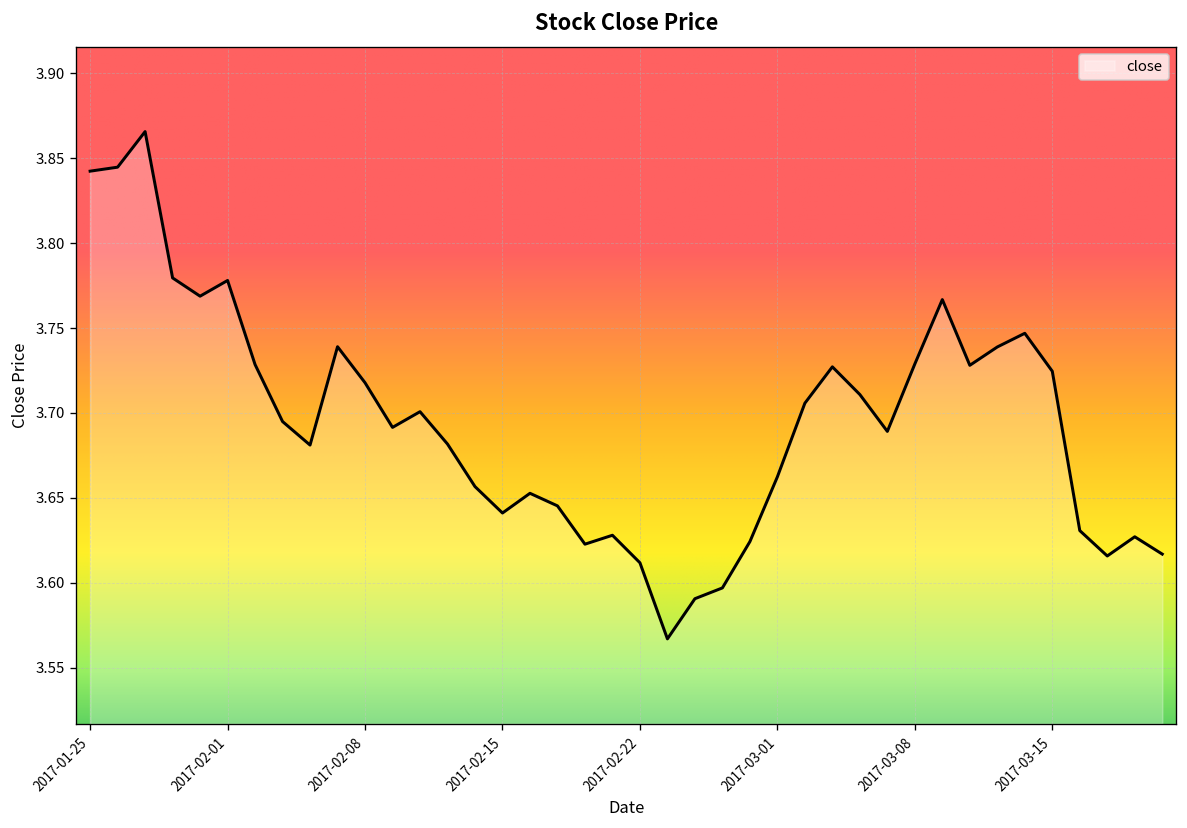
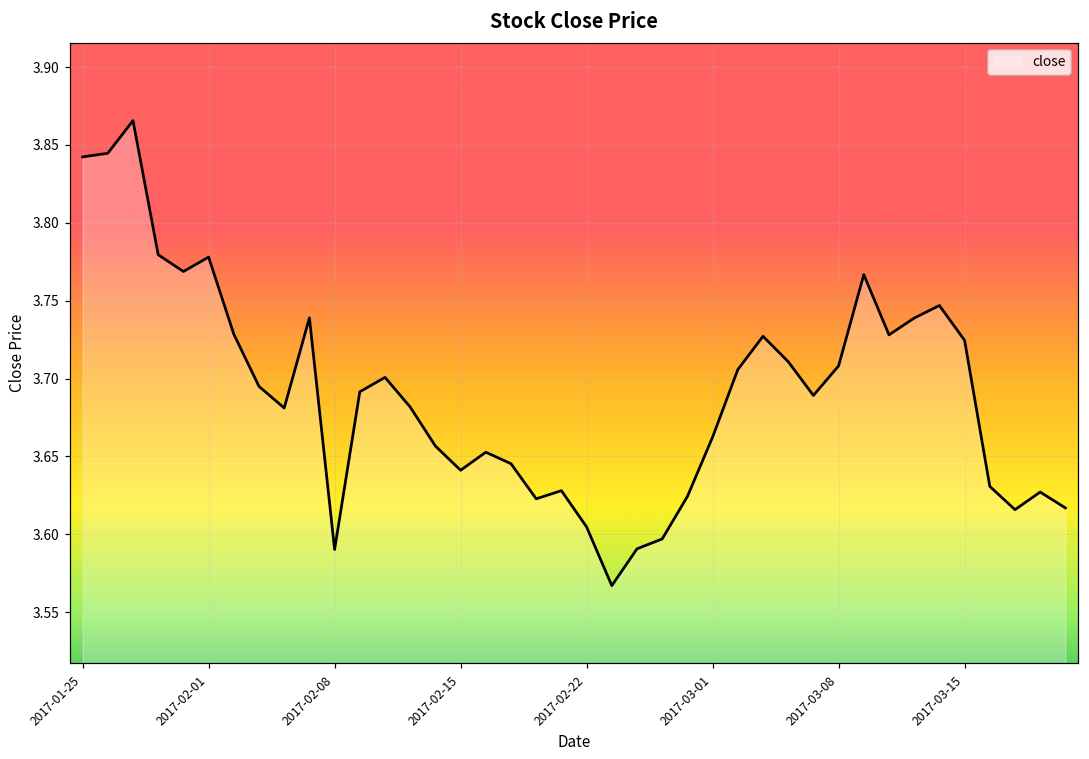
2017-02-08: 3.718 -> 3.590
2017-02-22: 3.612 -> 3.605
2017-03-08: 3.729 -> 3.708
